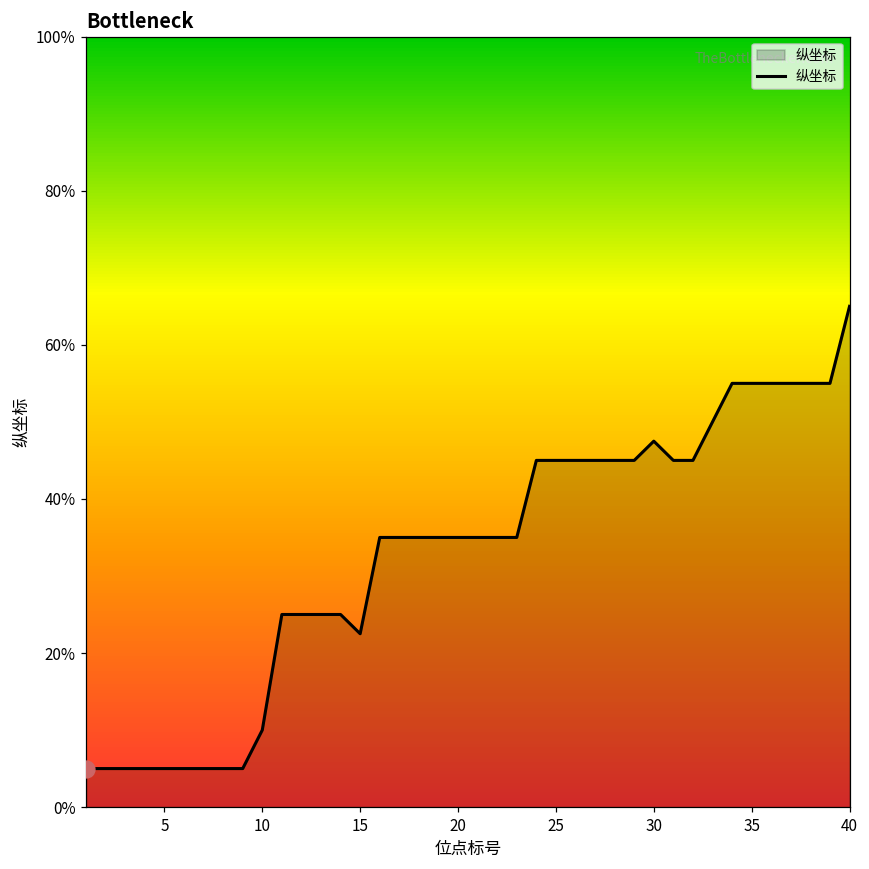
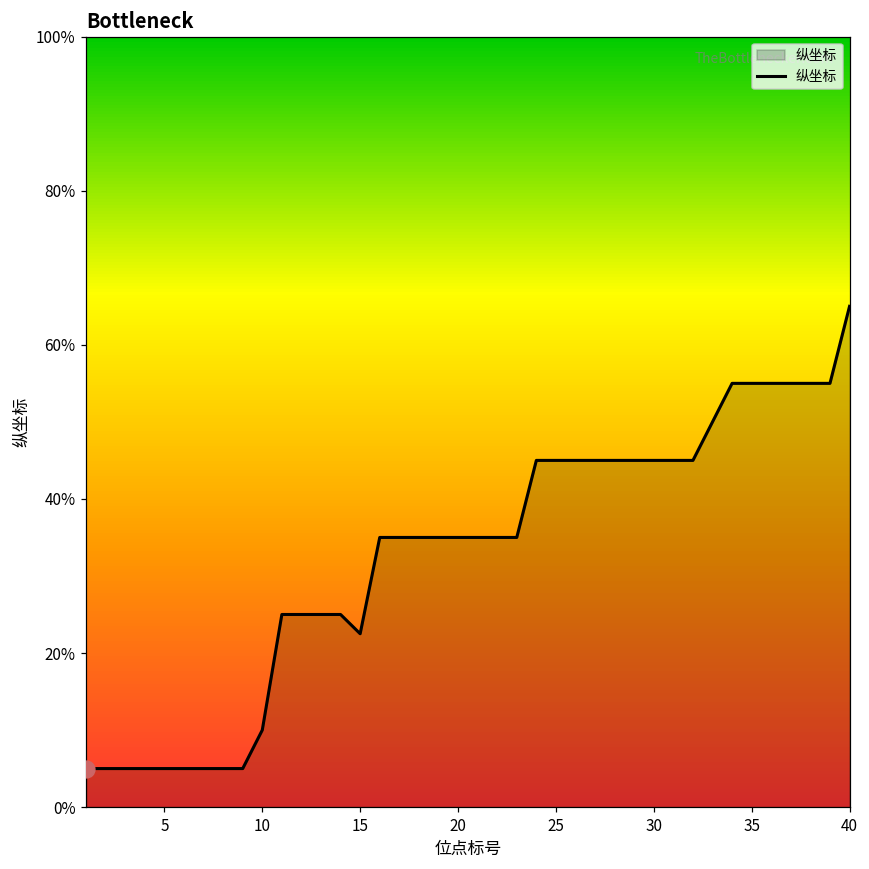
纵坐标, 30: 48% -> 45%
